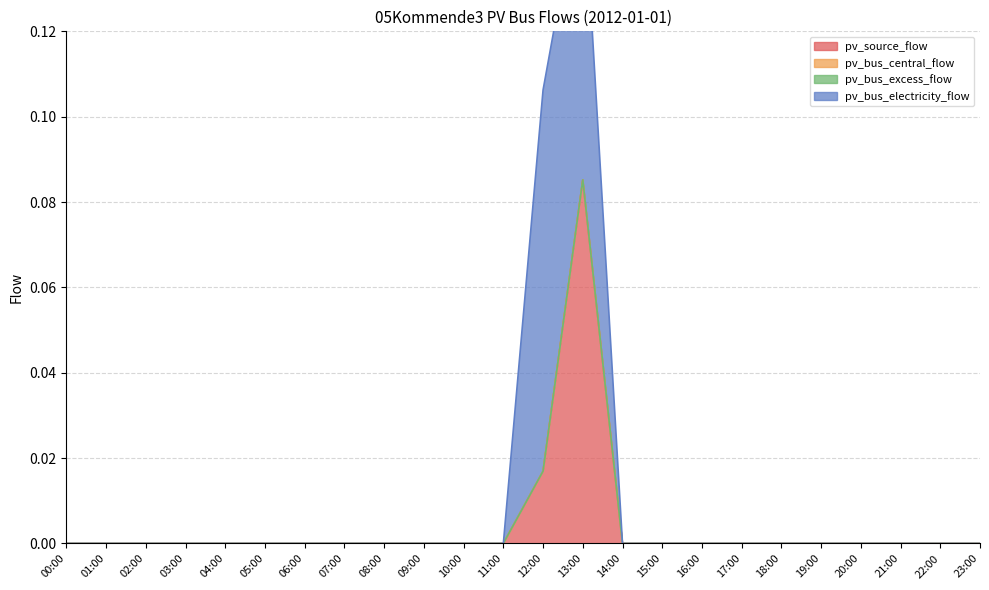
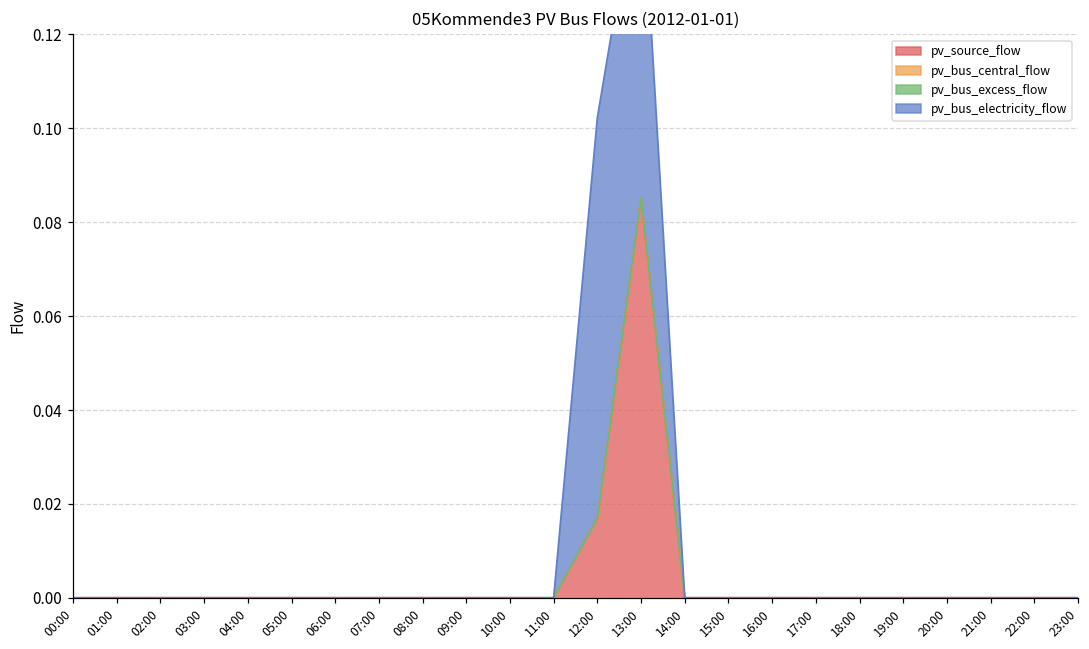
pv_bus_electricity_flow, 12:00: 0.089 -> 0.085
